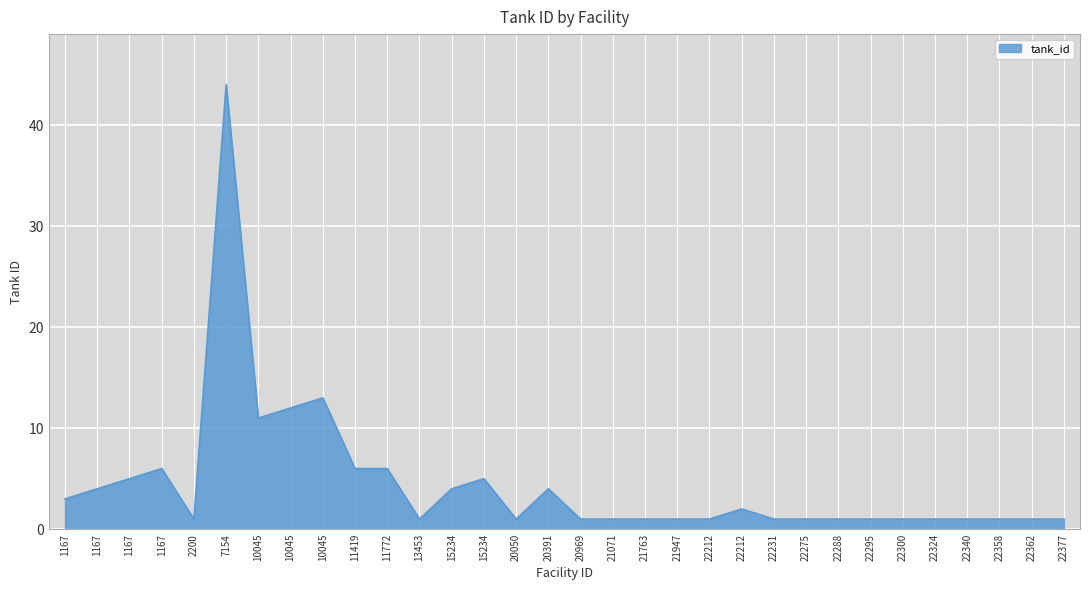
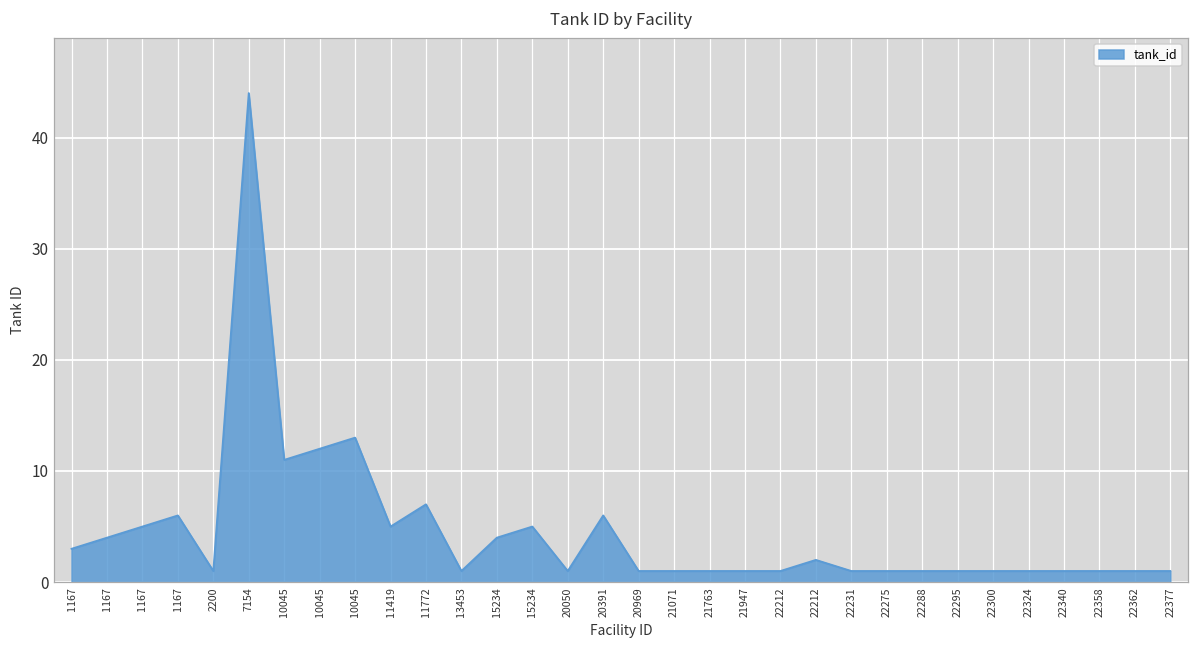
11419: 6 -> 5
11772: 6 -> 7
20391: 4 -> 6
